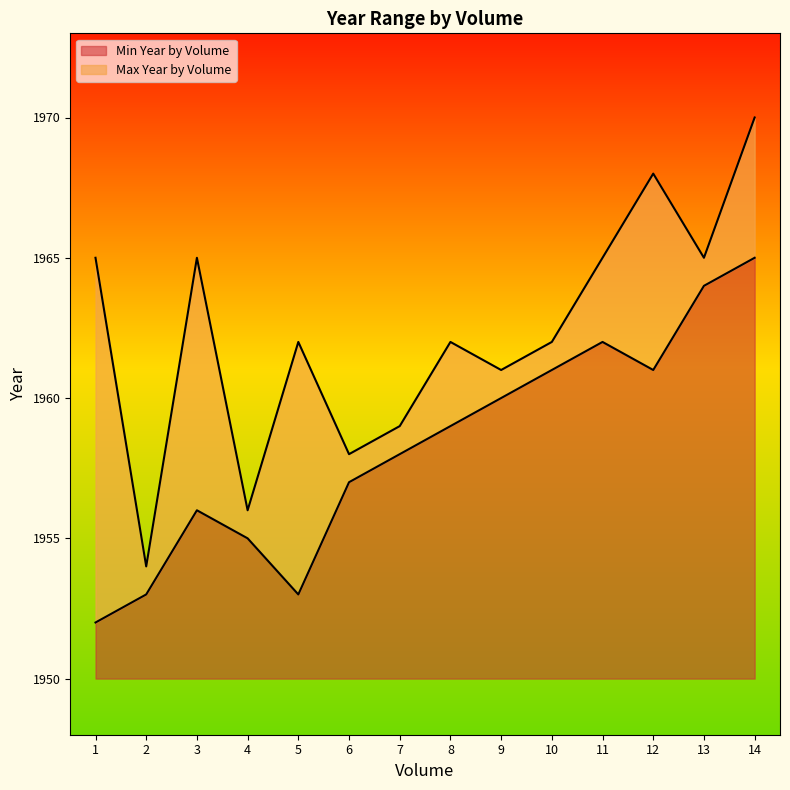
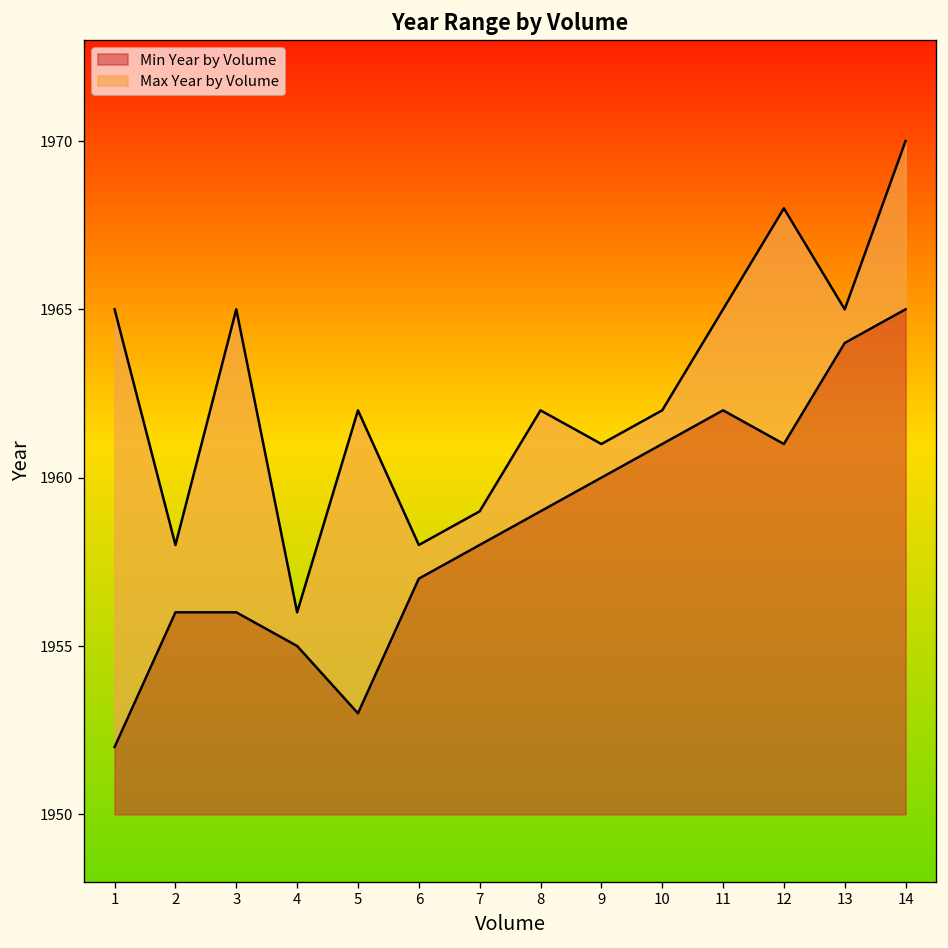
Min Year by Volume, 2: 1953 -> 1956
Max Year by Volume, 2: 1954 -> 1958
